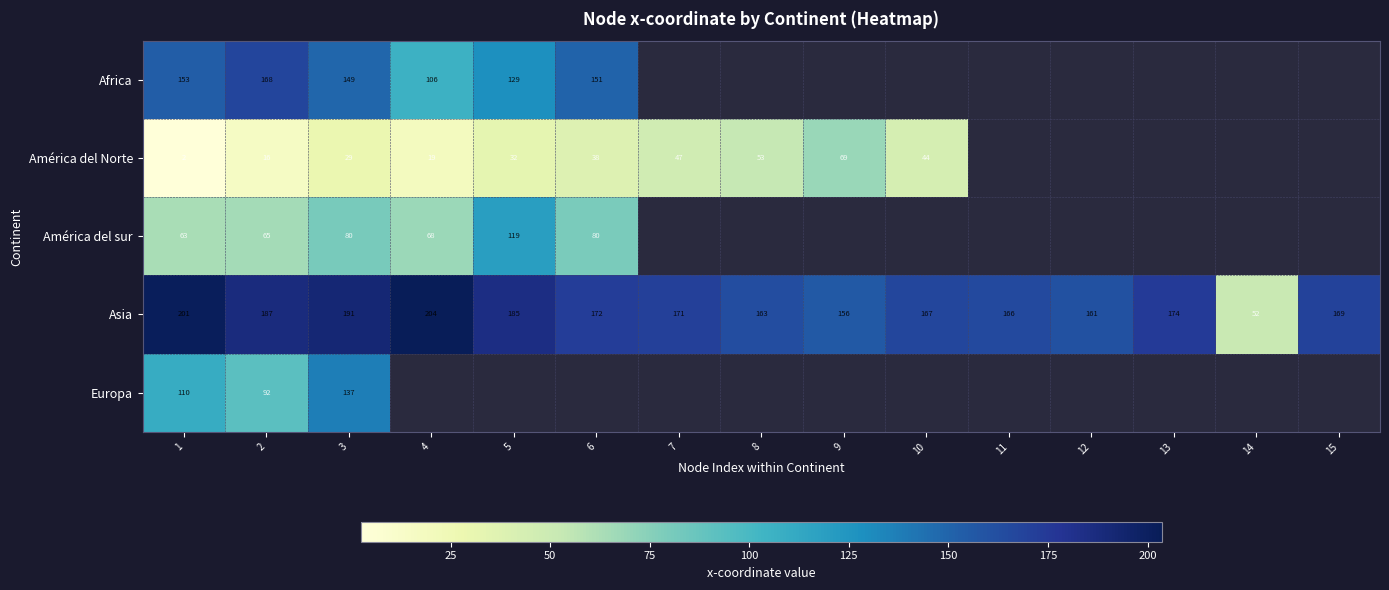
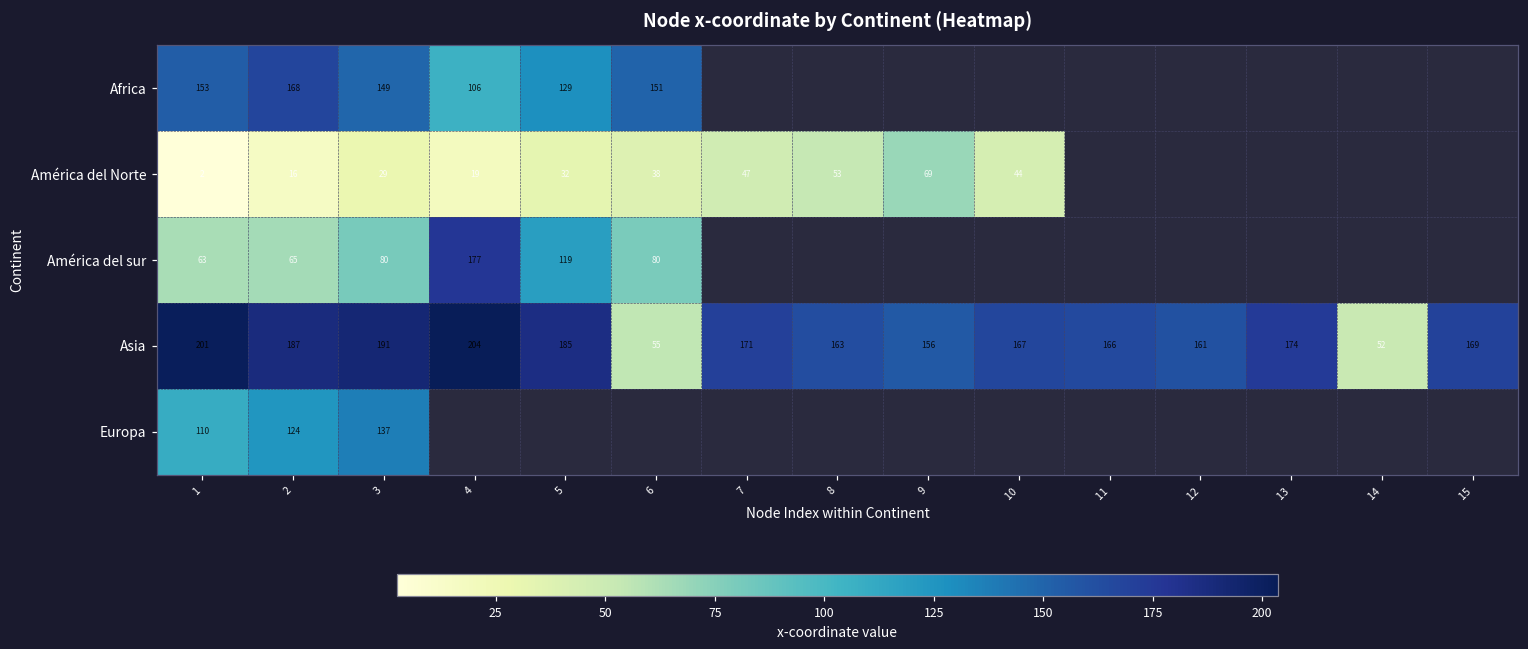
América del sur, 4: 68 -> 177
Asia, 6: 172 -> 55
Europa, 2: 92 -> 124
